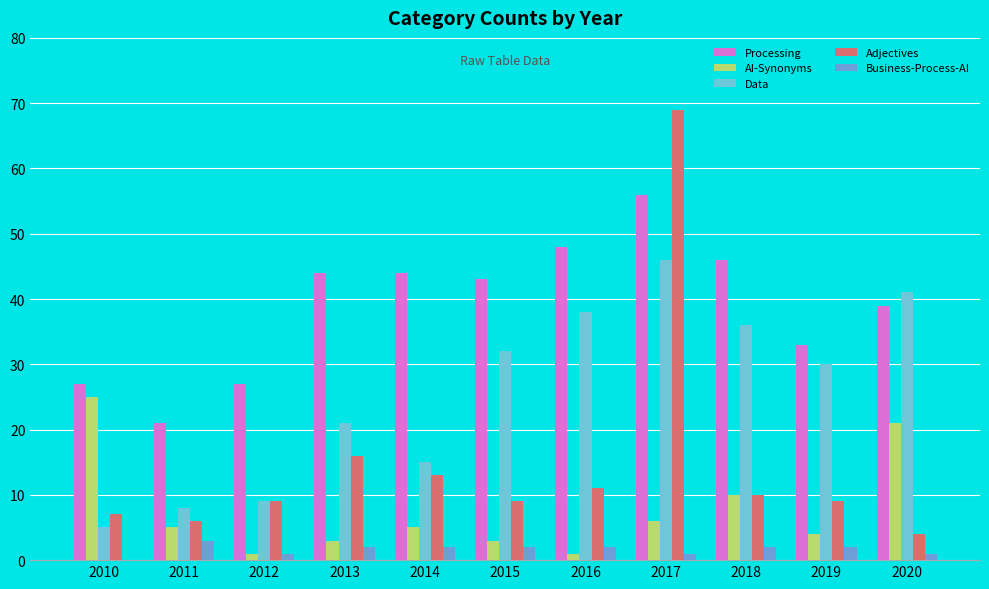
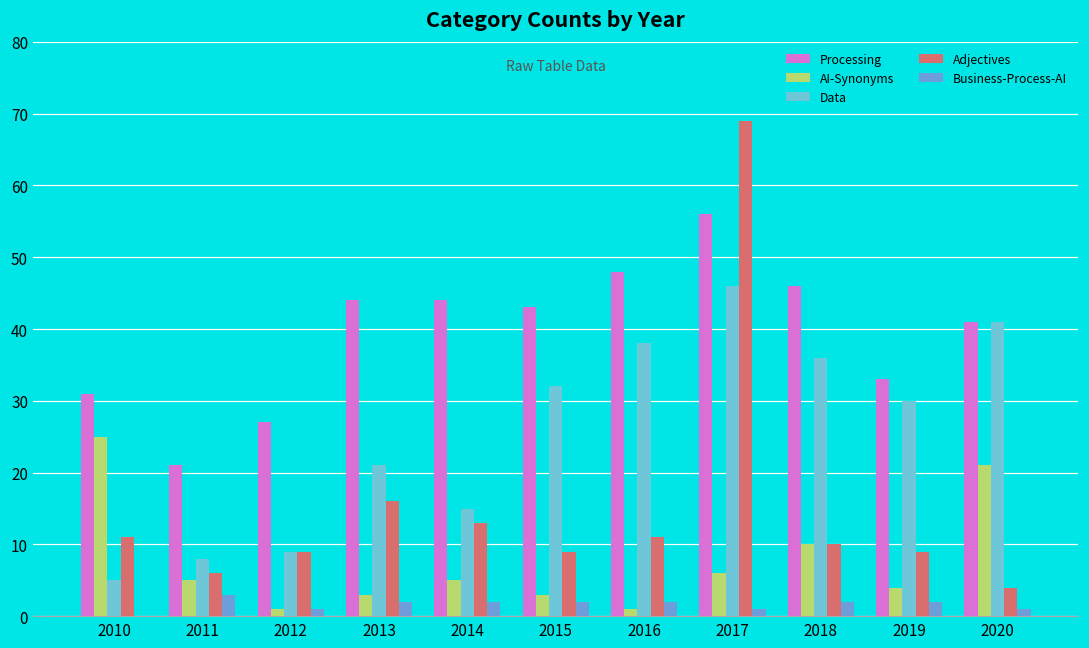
Processing, 2010: 27 -> 31
Adjectives, 2010: 7 -> 11
Processing, 2020: 39 -> 41
